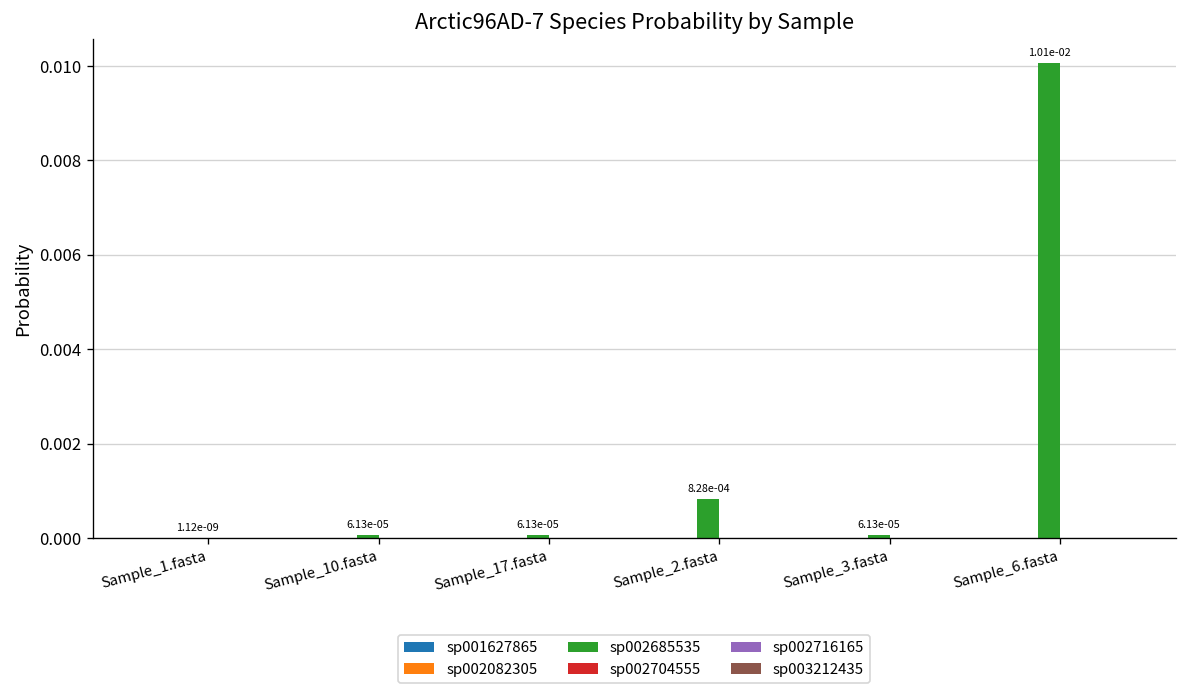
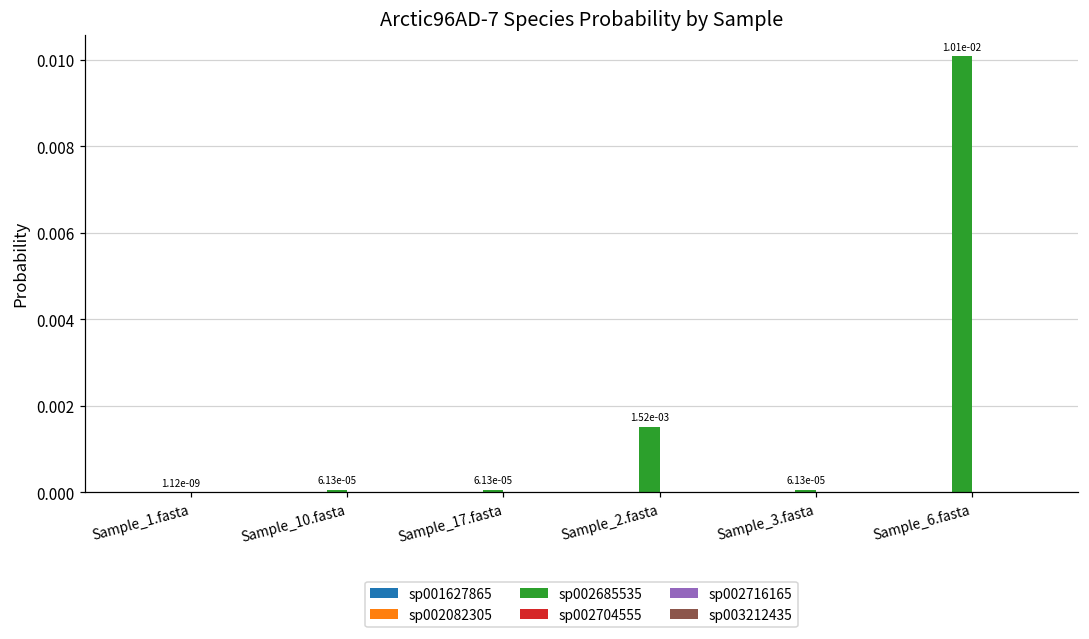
sp002685535, Sample_2.fasta: 8.28e-04 -> 1.52e-03
